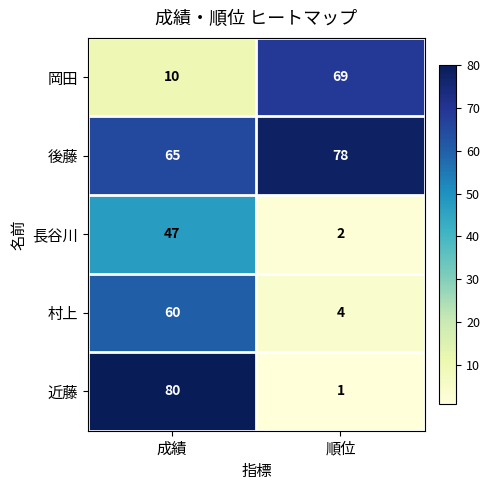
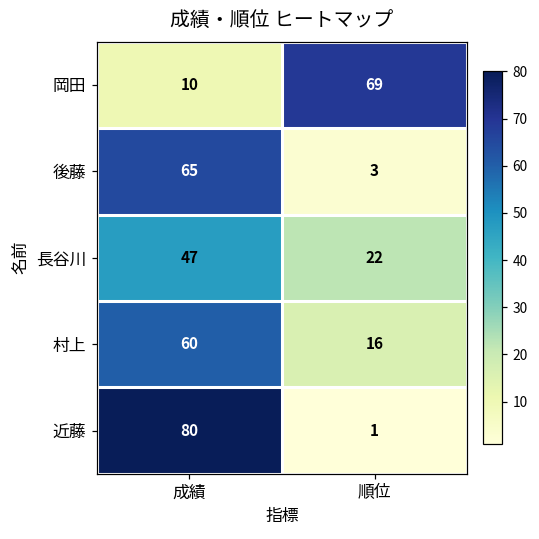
後藤, 順位: 78 -> 3
長谷川, 順位: 2 -> 22
村上, 順位: 4 -> 16
